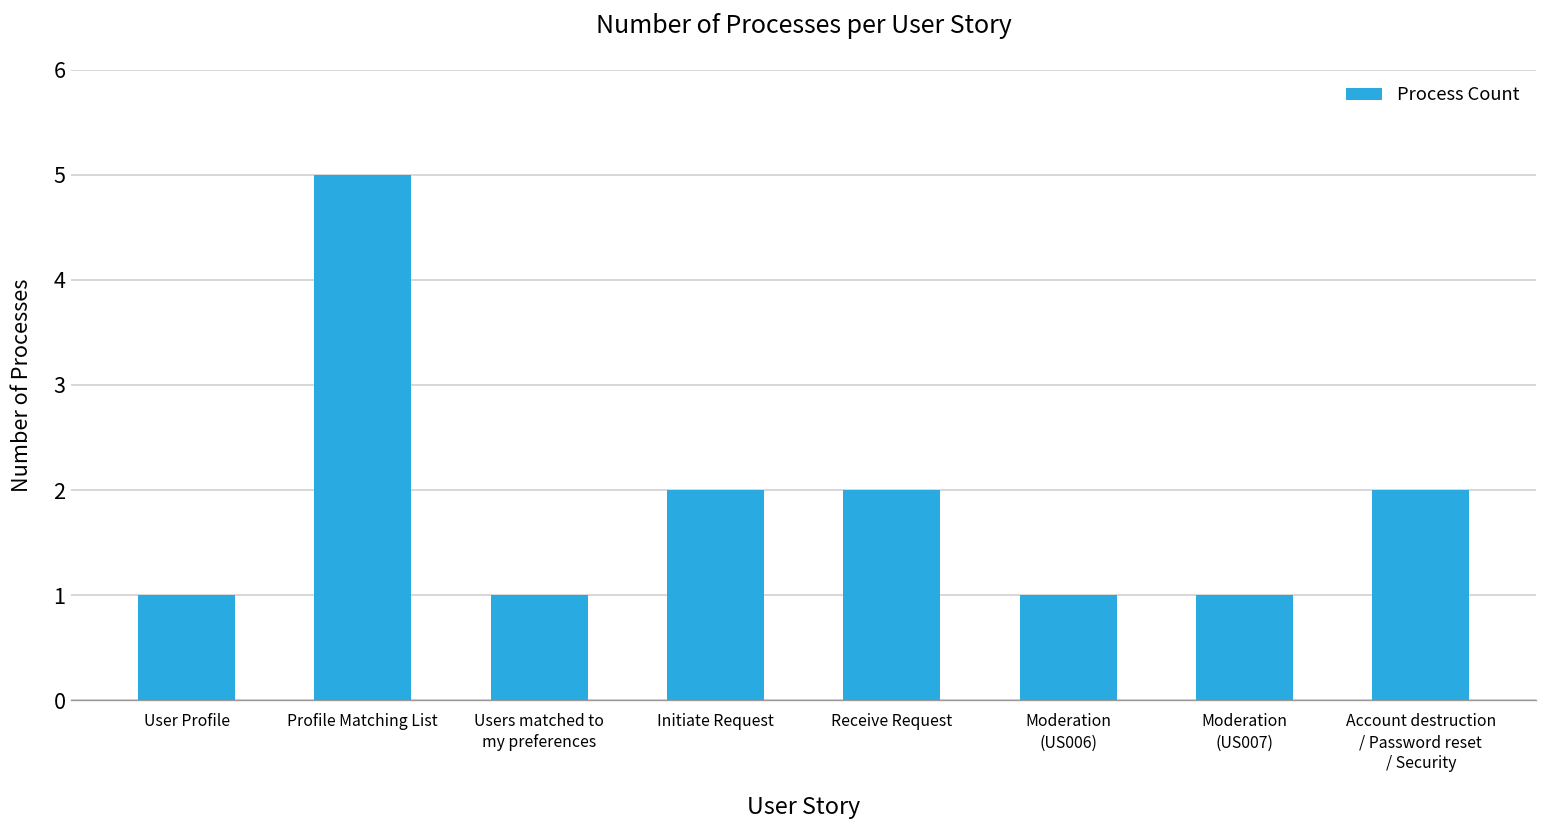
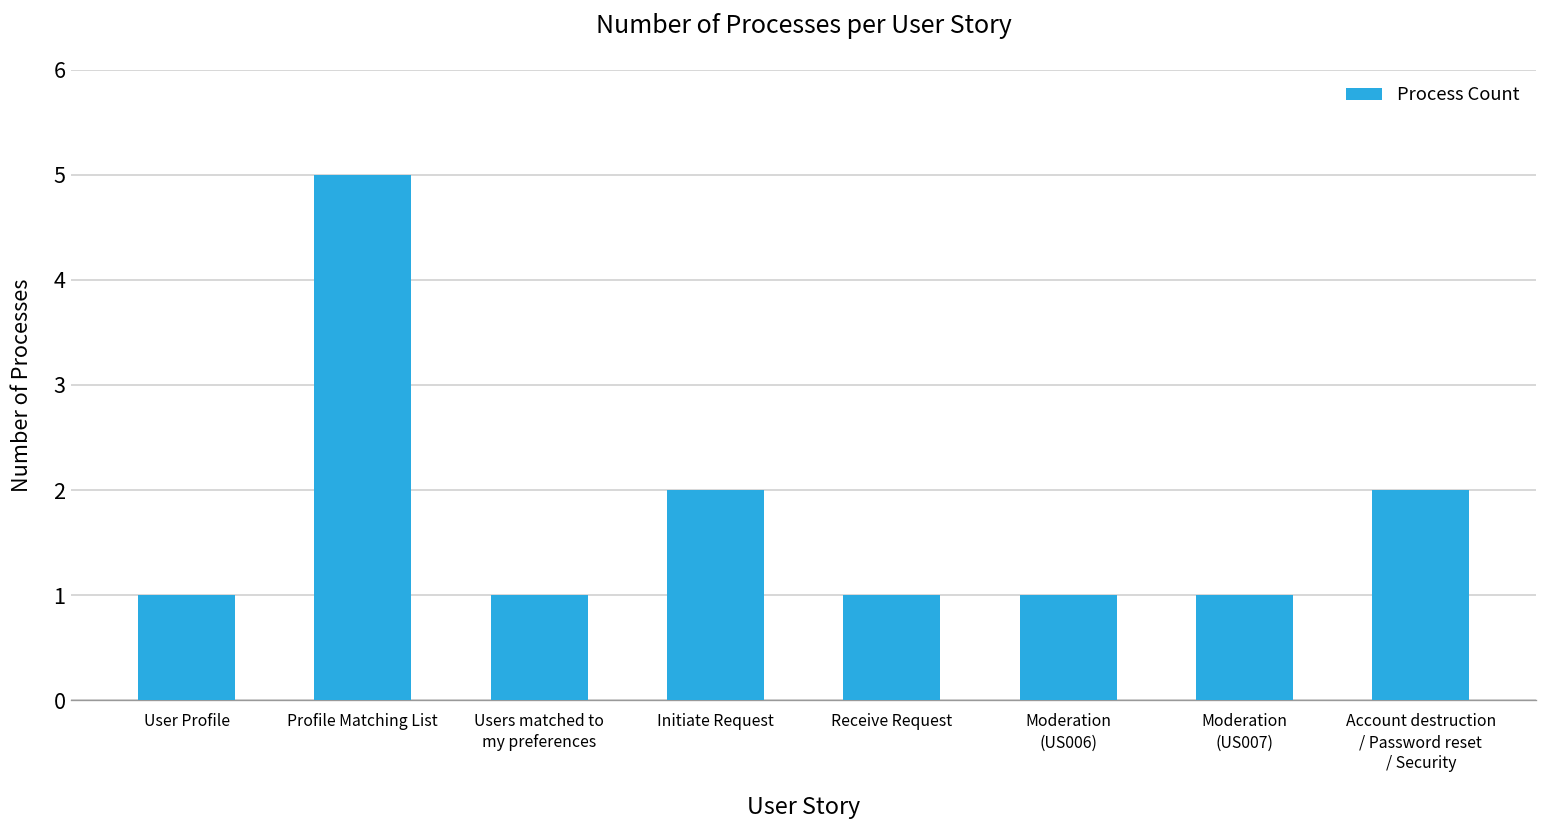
Receive Request: 2 -> 1
